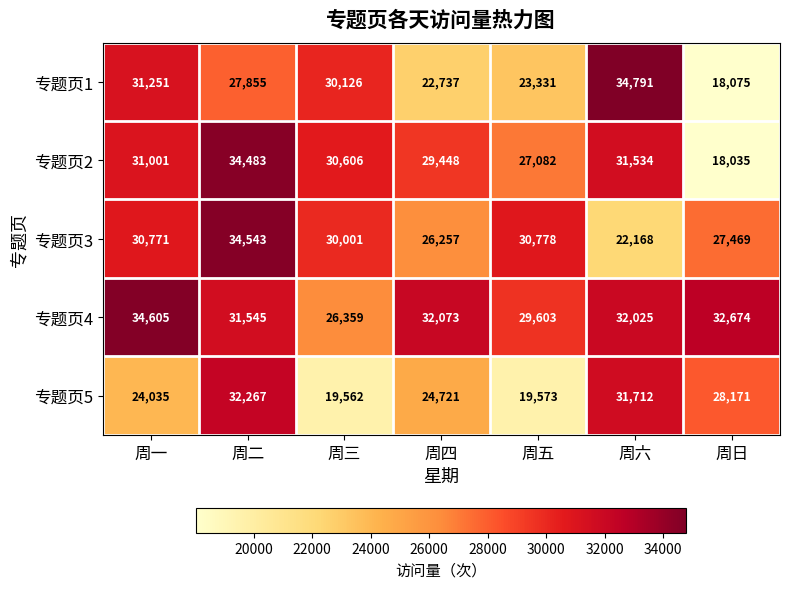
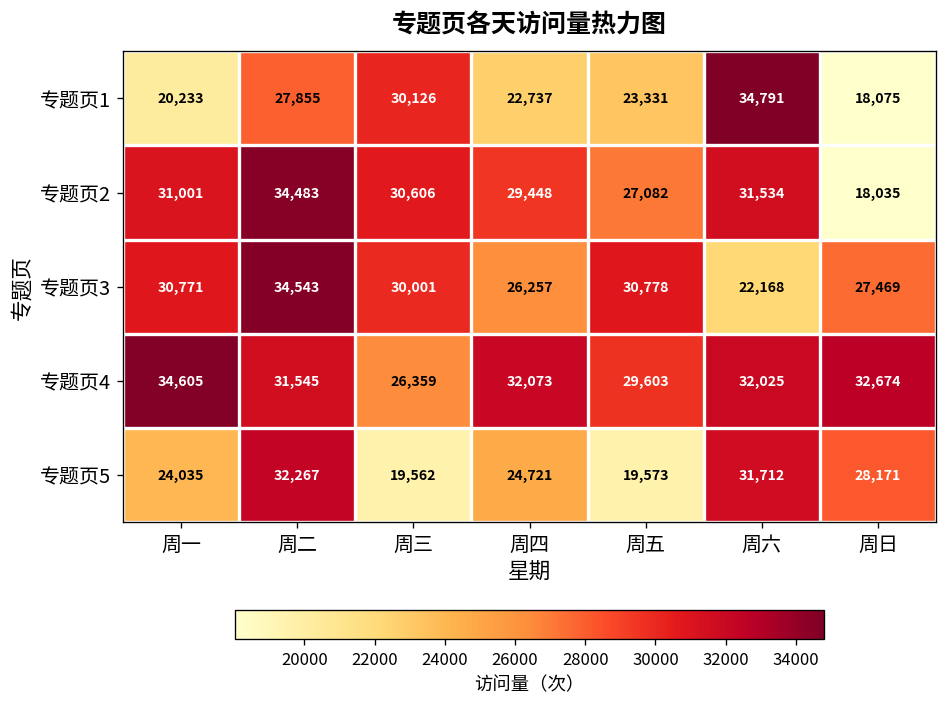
专题页1, 周一: 31,251 -> 20,233
